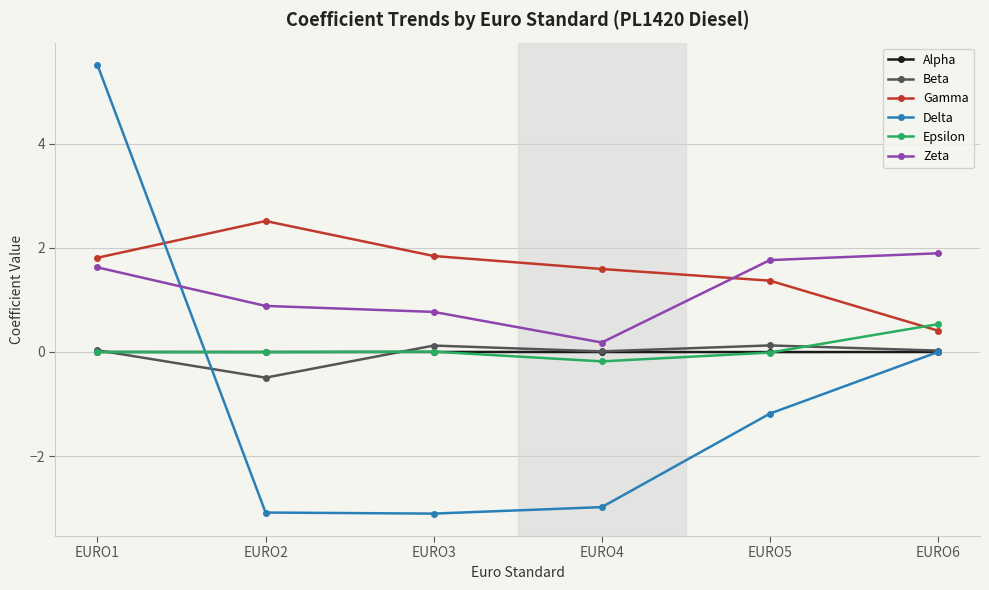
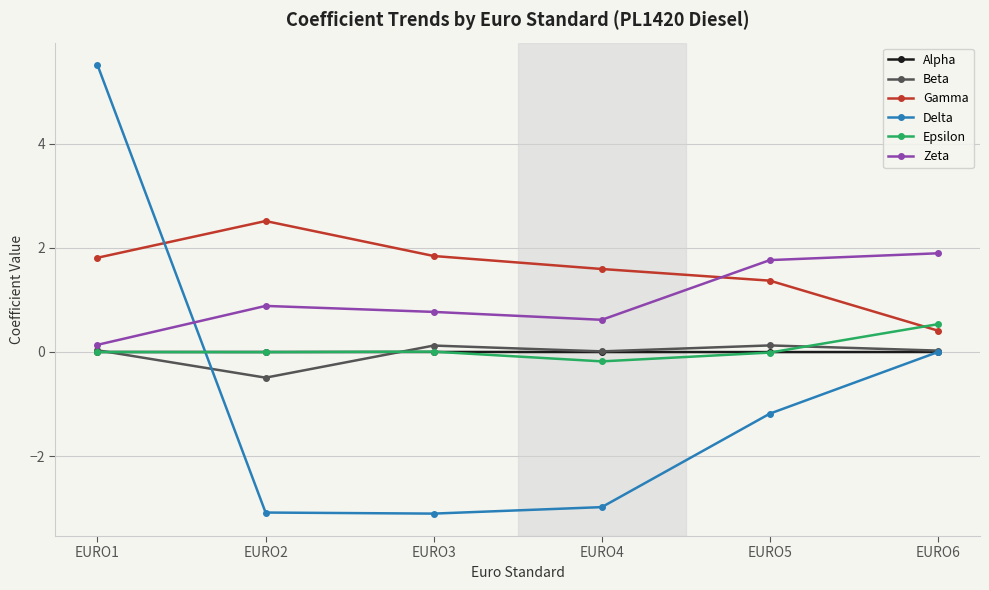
Zeta, EURO1: 1.6 -> 0.1
Zeta, EURO4: 0.2 -> 0.6
